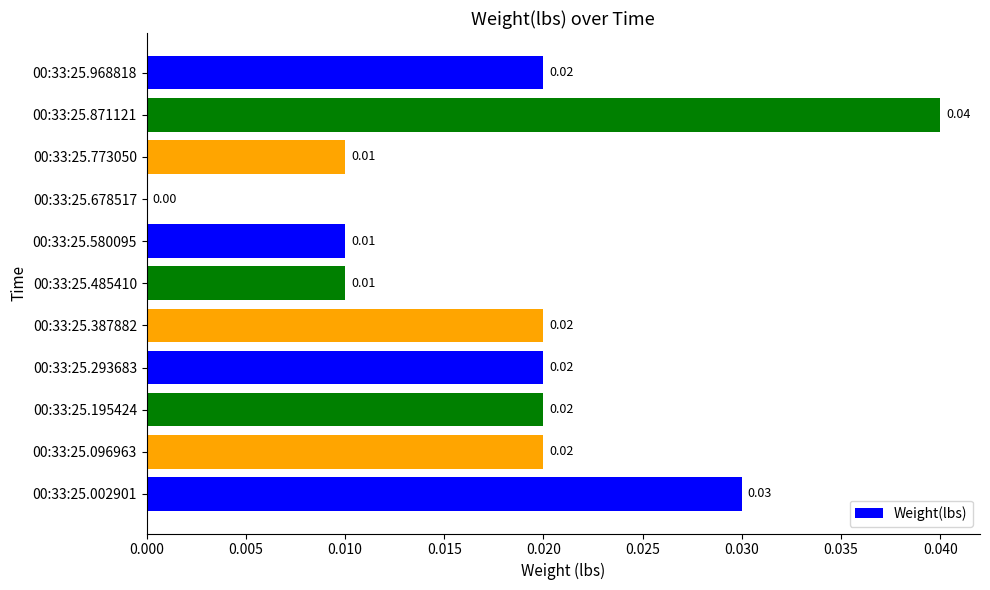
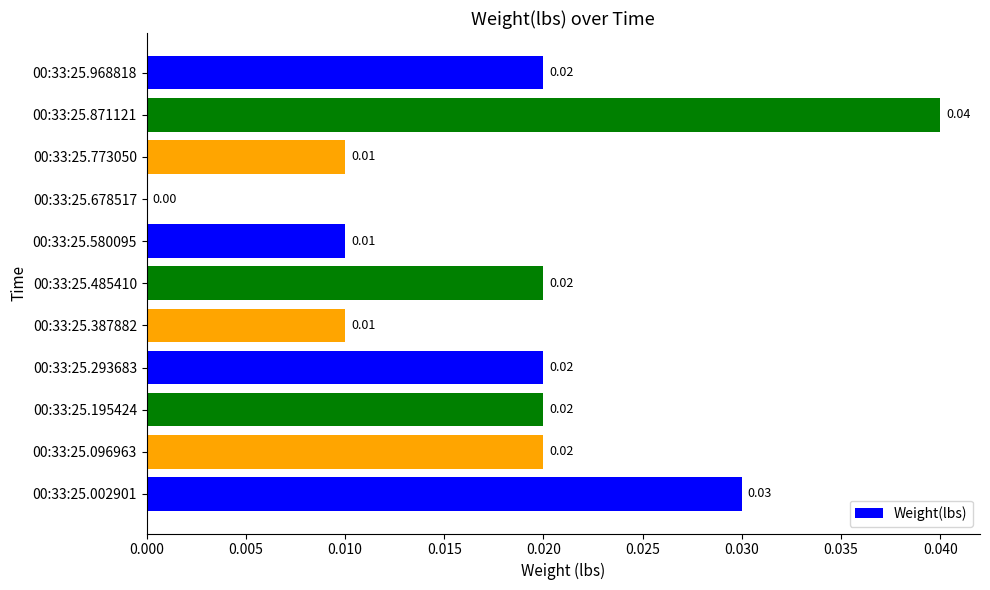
00:33:25.485410: 0.01 -> 0.02
00:33:25.387882: 0.02 -> 0.01
